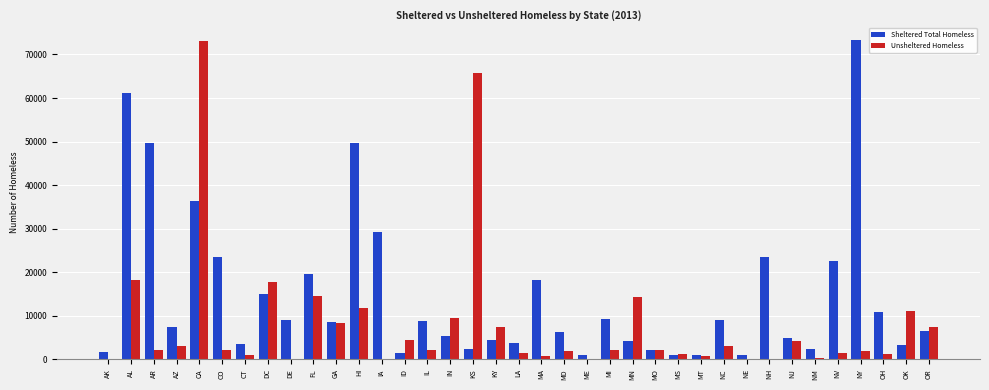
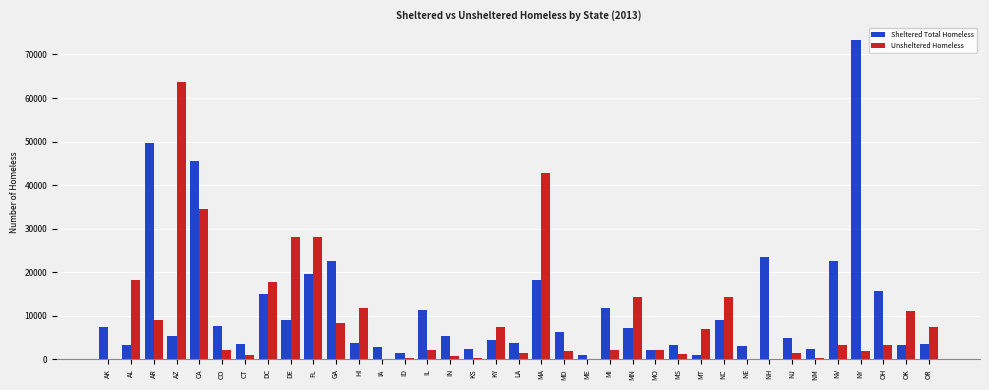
Sheltered Total Homeless, AK: 2000 -> 7000
Sheltered Total Homeless, AL: 61000 -> 3000
Unsheltered Homeless, AR: 2000 -> 9000
Sheltered Total Homeless, AZ: 7000 -> 5000
Unsheltered Homeless, AZ: 3000 -> 64000
Sheltered Total Homeless, CA: 36000 -> 46000
Unsheltered Homeless, CA: 73000 -> 35000
Sheltered Total Homeless, CO: 24000 -> 8000
Unsheltered Homeless, DE: 0 -> 28000
Unsheltered Homeless, FL: 15000 -> 28000
Sheltered Total Homeless, GA: 9000 -> 23000
Sheltered Total Homeless, HI: 50000 -> 4000
Sheltered Total Homeless, IA: 29000 -> 3000
Unsheltered Homeless, ID: 4000 -> 0
Sheltered Total Homeless, IL: 9000 -> 11000
Unsheltered Homeless, IN: 9000 -> 1000
Unsheltered Homeless, KS: 66000 -> 0
Unsheltered Homeless, MA: 1000 -> 43000
Sheltered Total Homeless, MI: 9000 -> 12000
Sheltered Total Homeless, MN: 4000 -> 7000
Sheltered Total Homeless, MS: 1000 -> 3000
Unsheltered Homeless, MT: 1000 -> 7000
Unsheltered Homeless, NC: 3000 -> 14000
Sheltered Total Homeless, NE: 1000 -> 3000
Unsheltered Homeless, NJ: 4000 -> 1000
Unsheltered Homeless, NV: 1000 -> 3000
Sheltered Total Homeless, OH: 11000 -> 16000
Unsheltered Homeless, OH: 1000 -> 3000
Sheltered Total Homeless, OR: 6000 -> 3000
